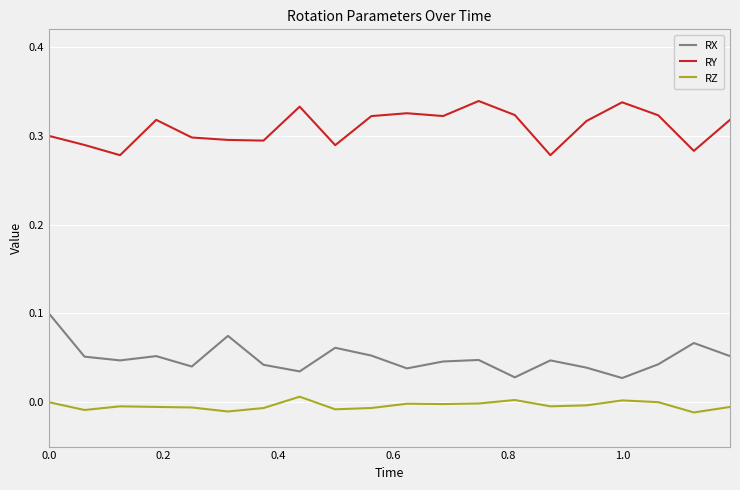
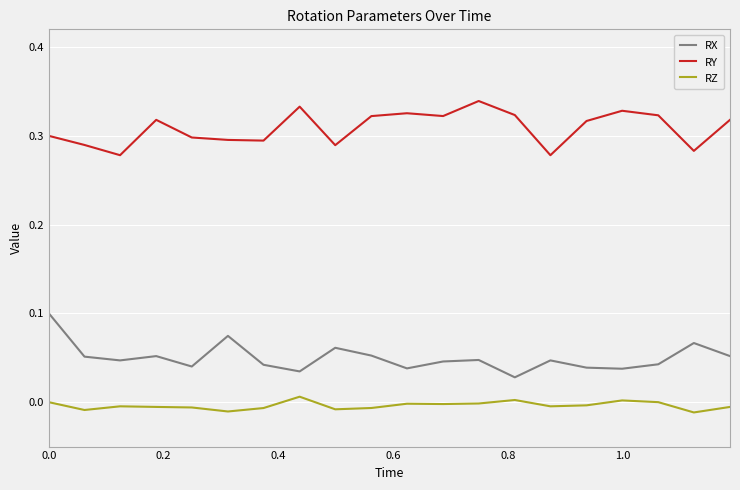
RX, 1.0: 0.03 -> 0.04
RY, 1.0: 0.34 -> 0.33
